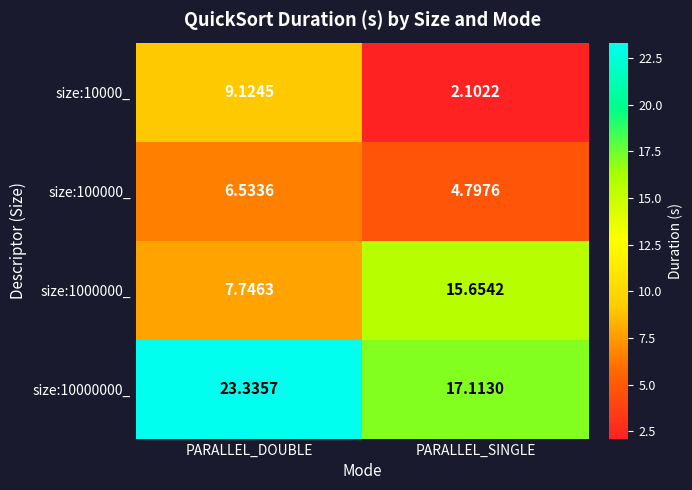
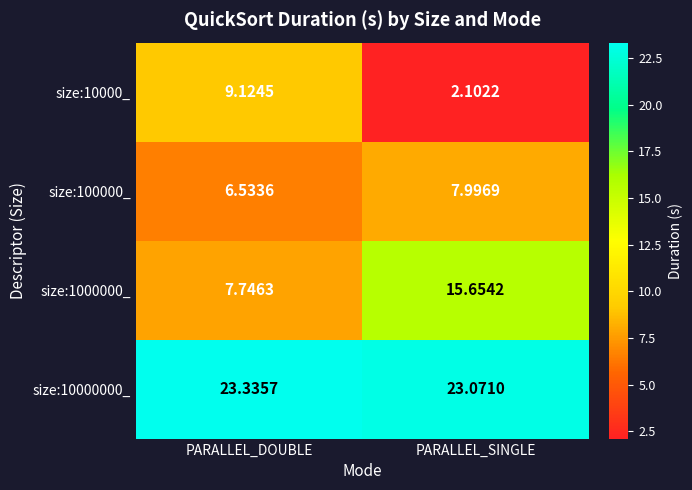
size:100000_, PARALLEL_SINGLE: 4.7976 -> 7.9969
size:10000000_, PARALLEL_SINGLE: 17.1130 -> 23.0710
